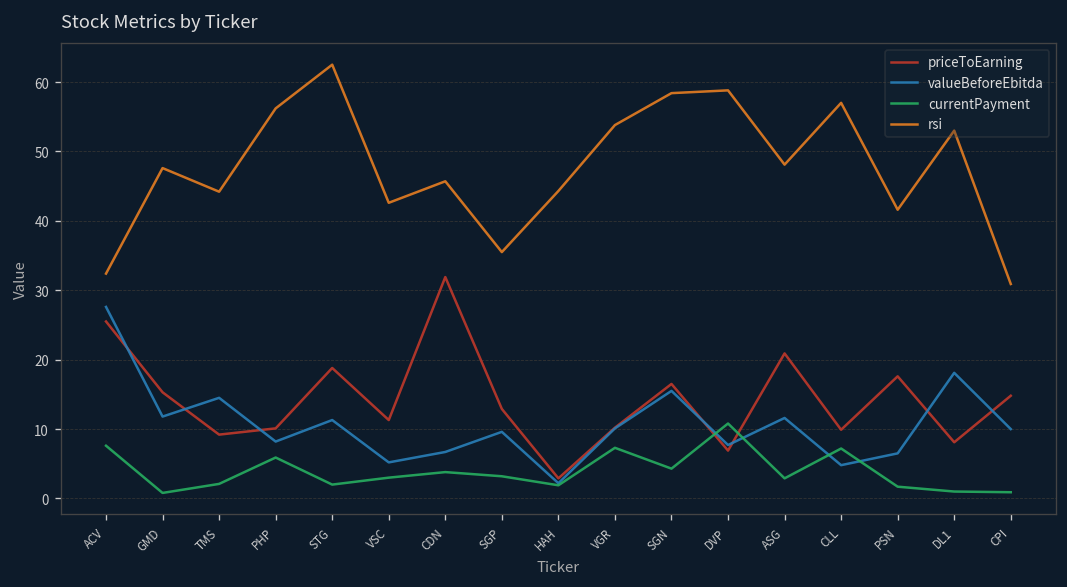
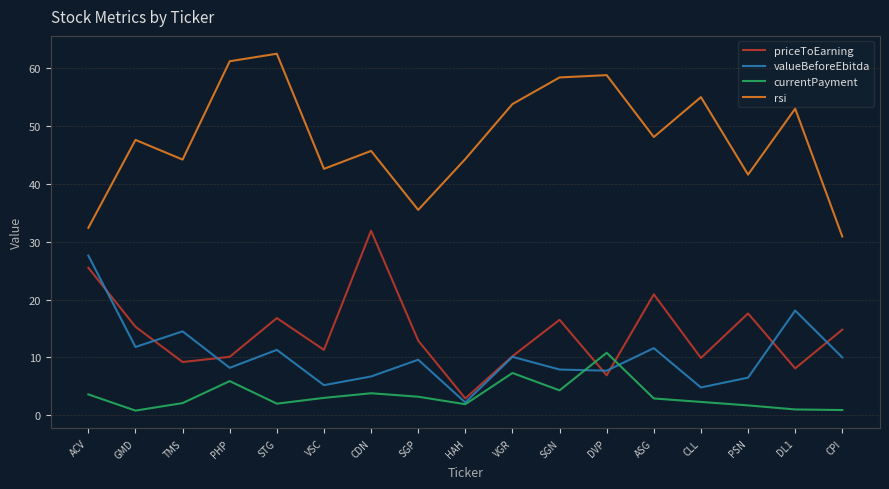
currentPayment, ACV: 8 -> 4
rsi, PHP: 56 -> 61
priceToEarning, STG: 19 -> 17
valueBeforeEbitda, SGN: 16 -> 8
currentPayment, CLL: 7 -> 2
rsi, CLL: 57 -> 55
